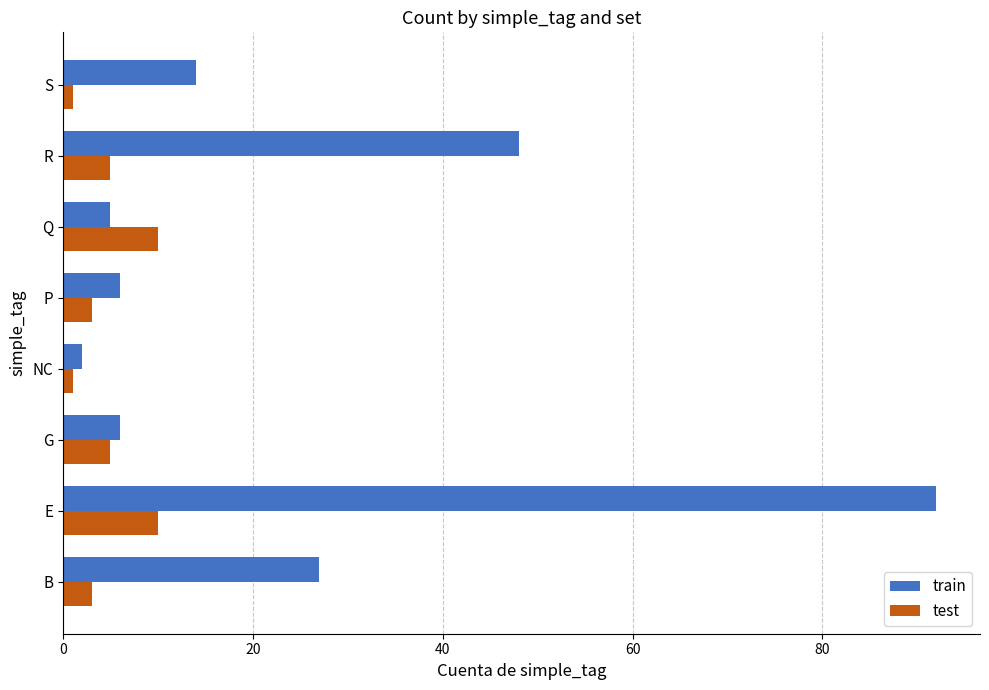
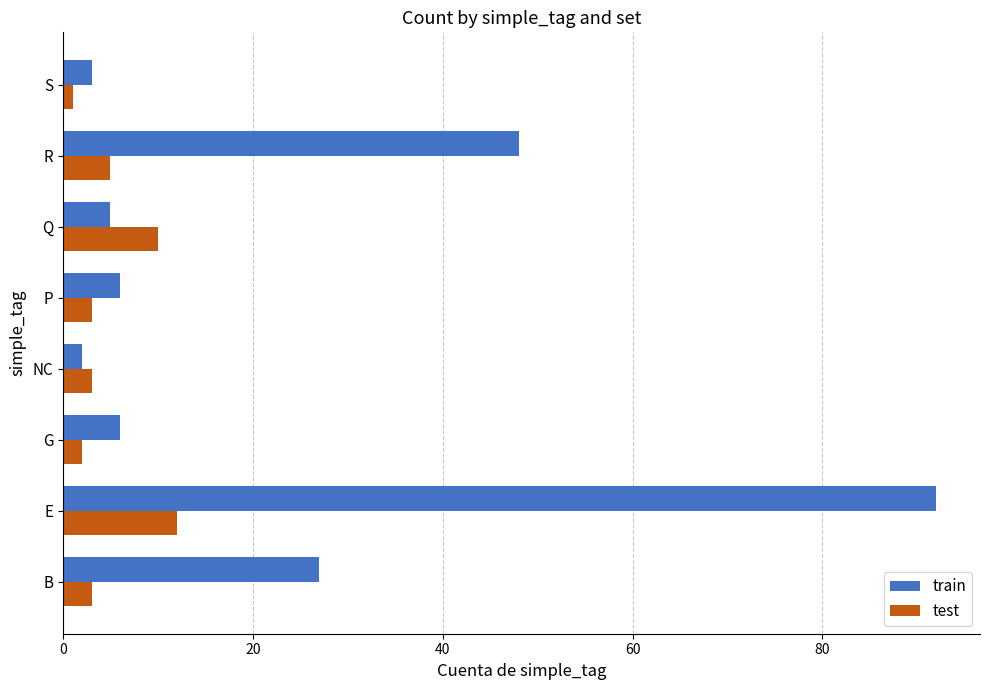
train, S: 14 -> 3
test, NC: 1 -> 3
test, G: 5 -> 2
test, E: 10 -> 12
